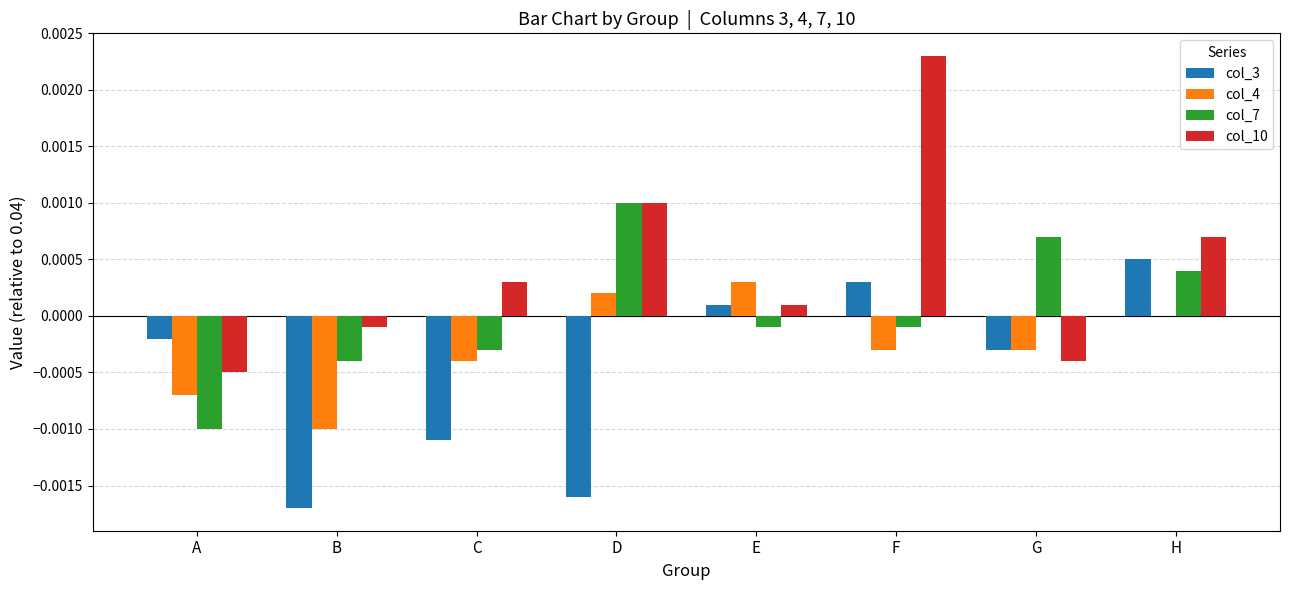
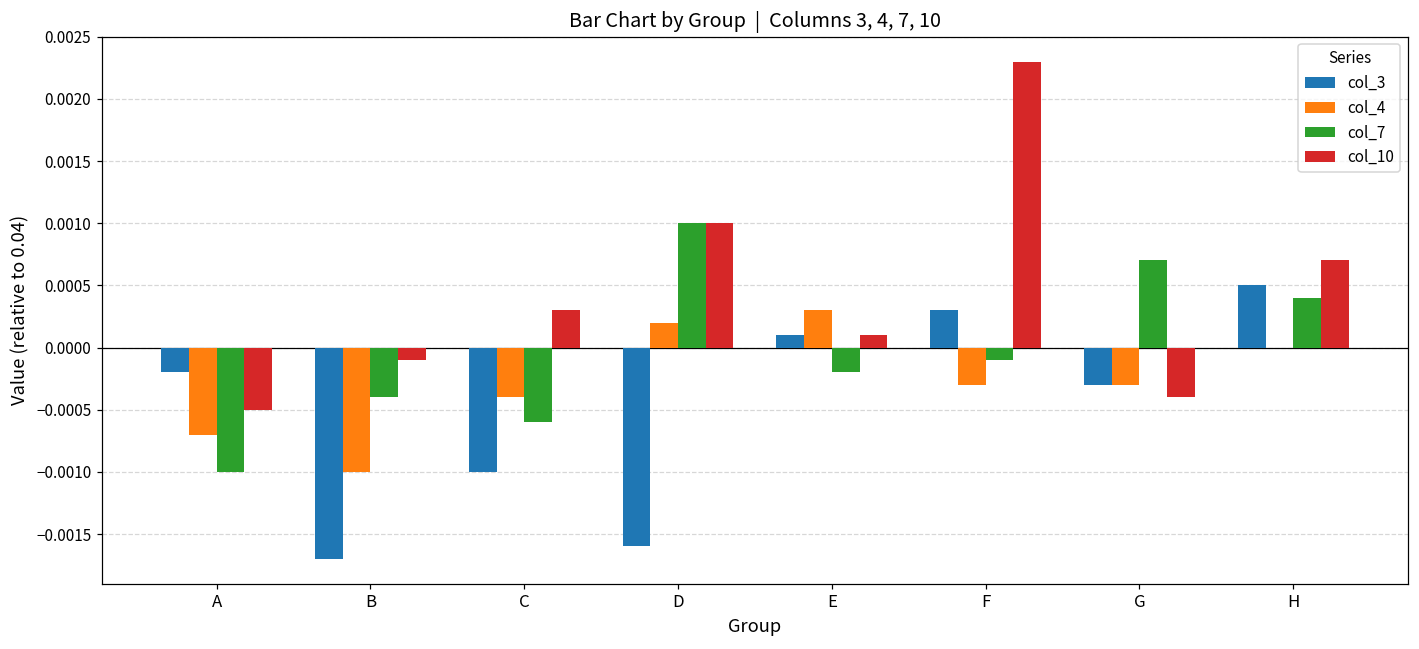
col_3, C: -0.00110 -> -0.00100
col_7, C: -0.00030 -> -0.00060
col_7, E: -0.00010 -> -0.00020
